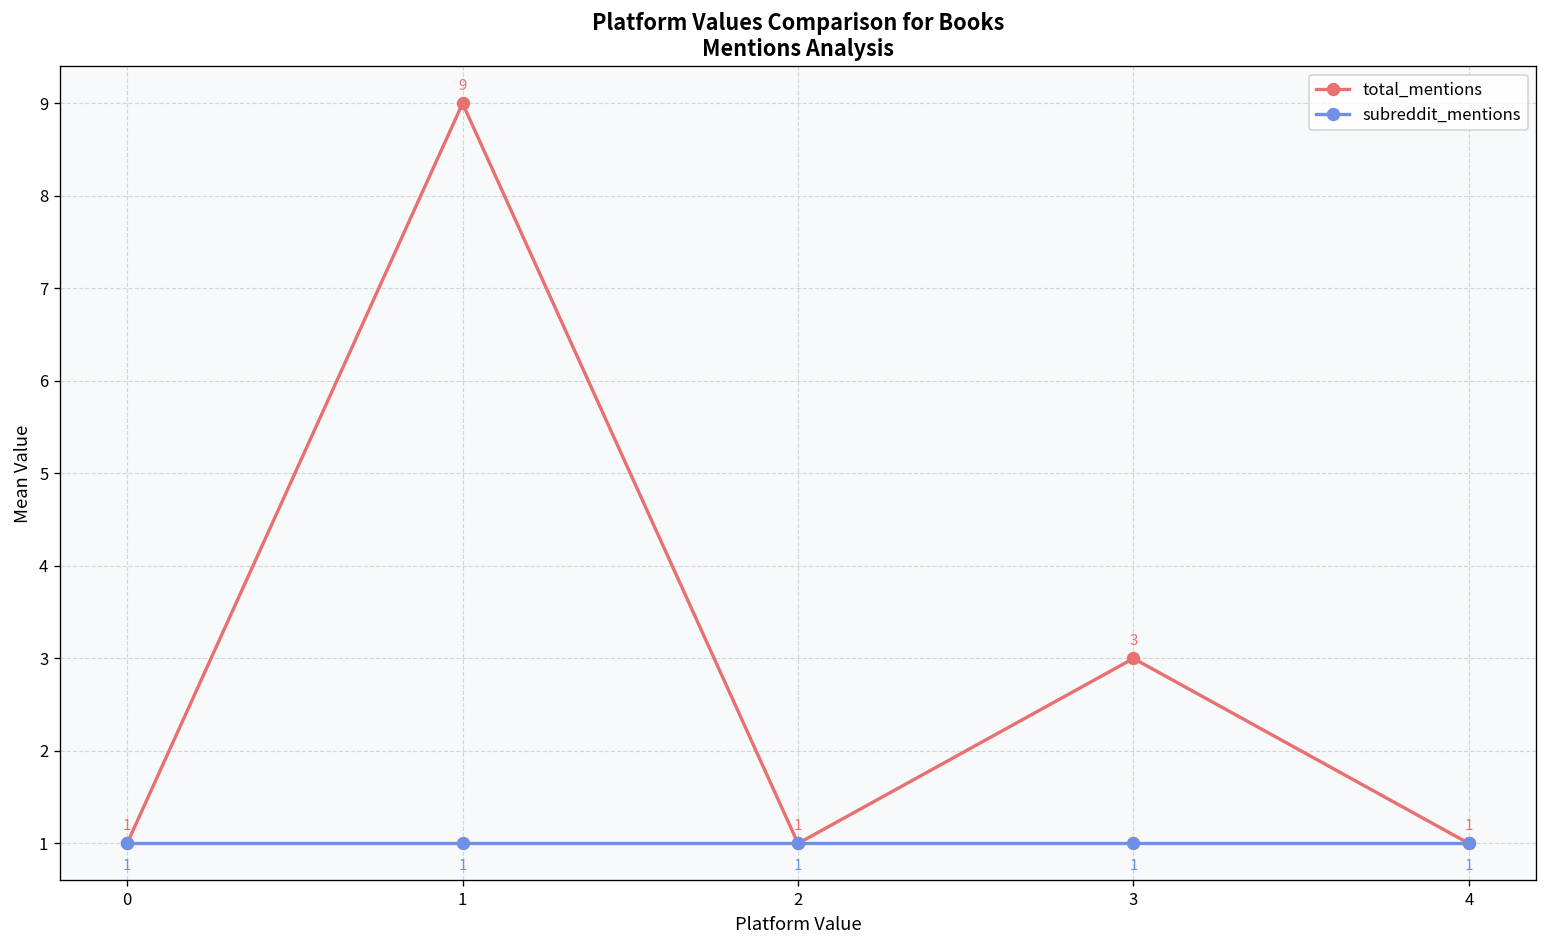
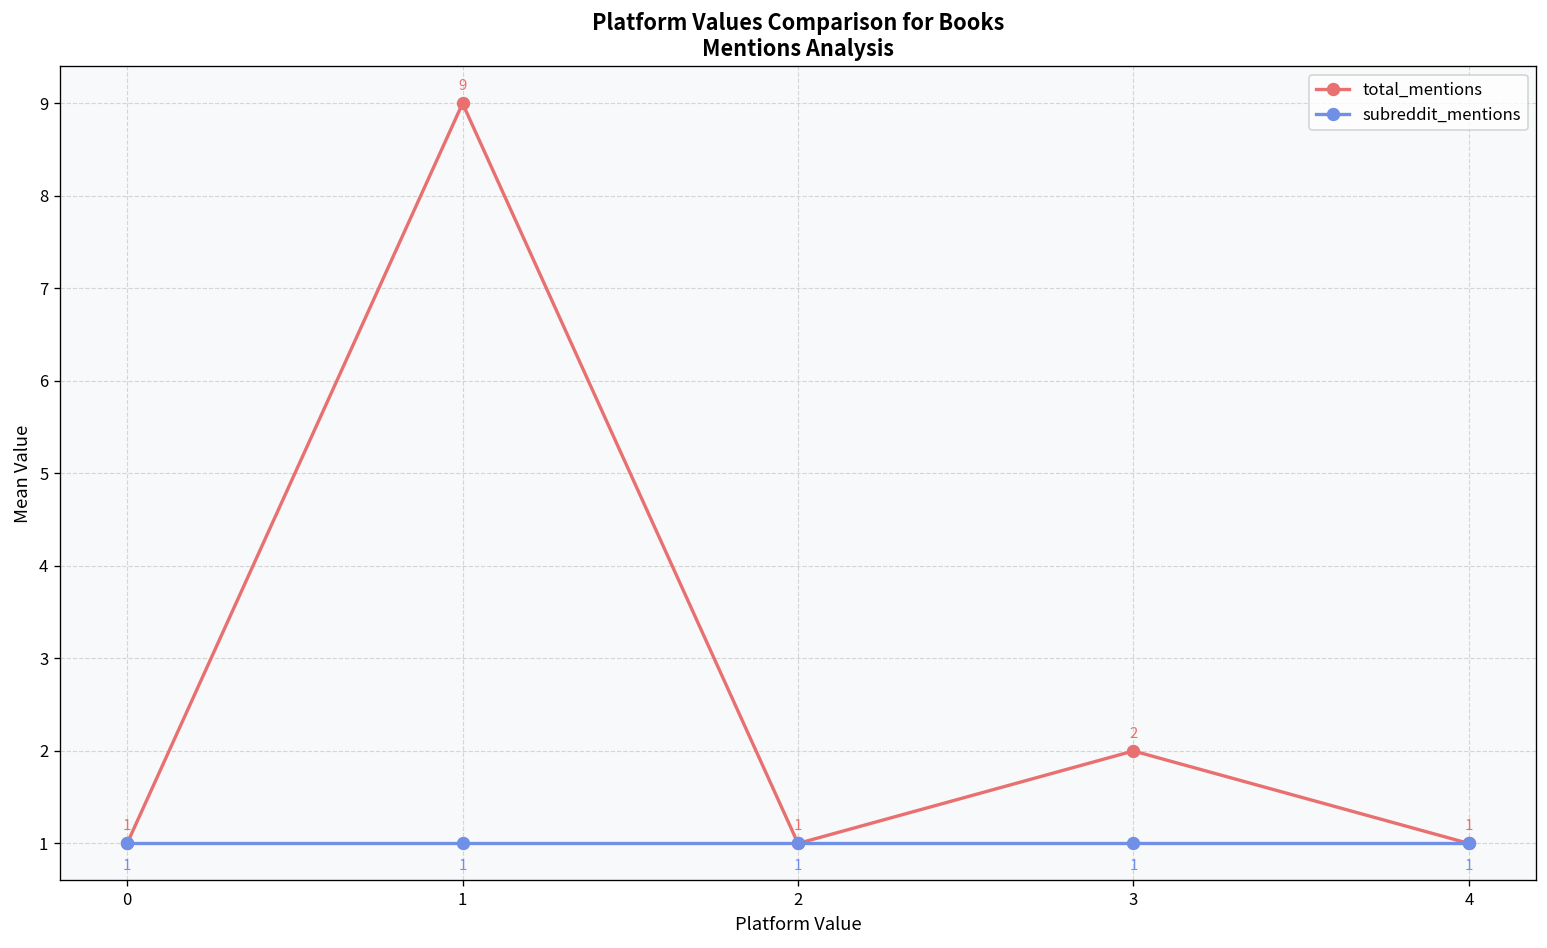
total_mentions, 3: 3 -> 2
